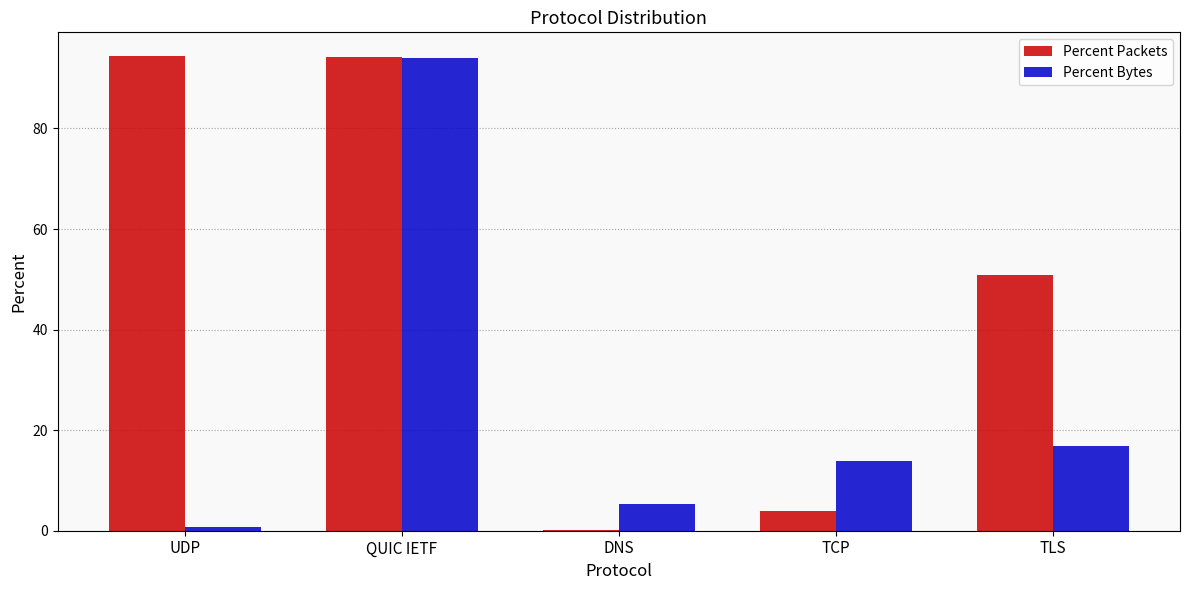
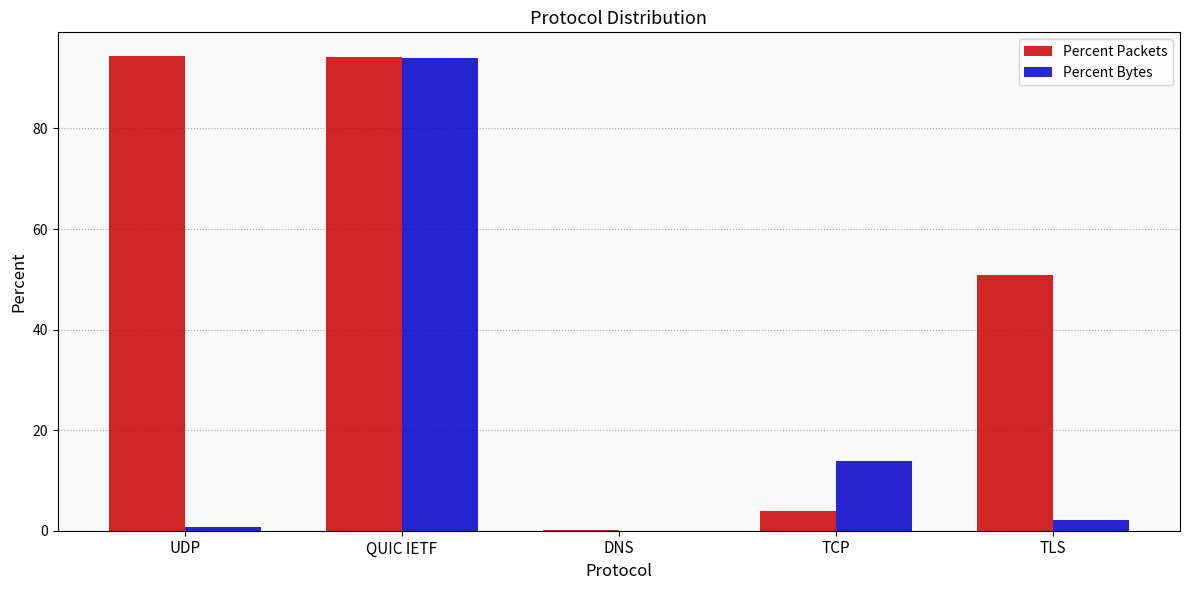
Percent Bytes, DNS: 5 -> 0
Percent Bytes, TLS: 17 -> 2
